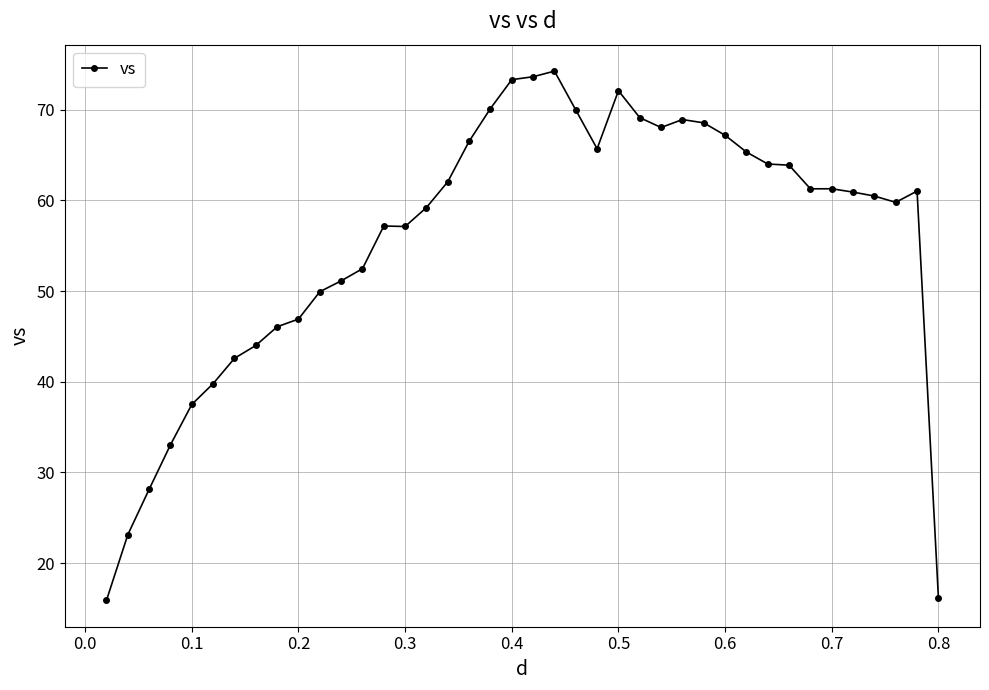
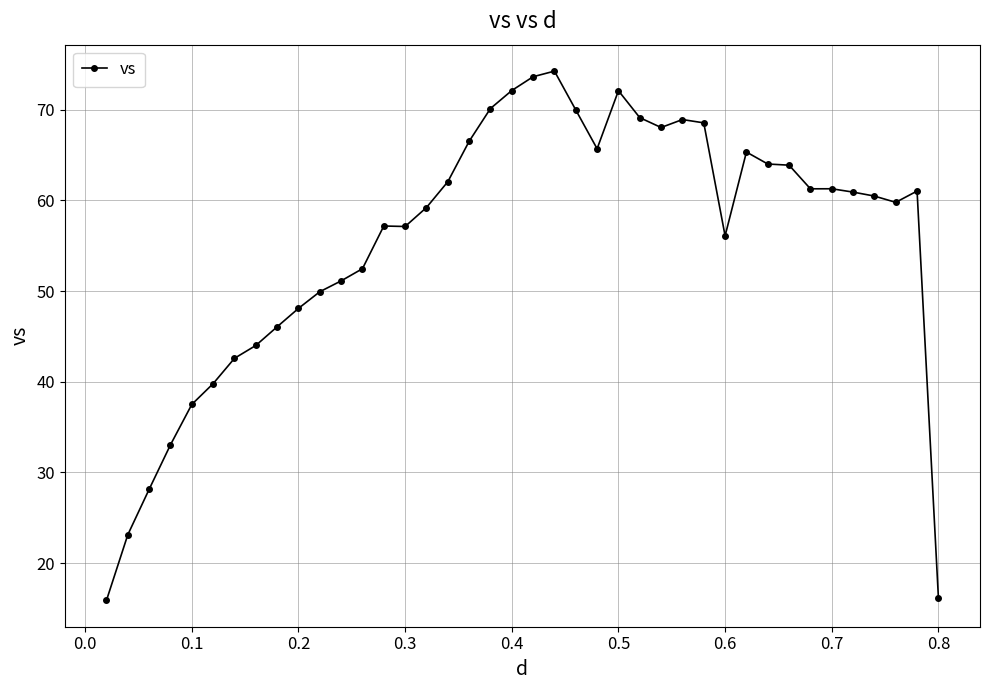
0.2: 47 -> 48
0.4: 73 -> 72
0.6: 67 -> 56
